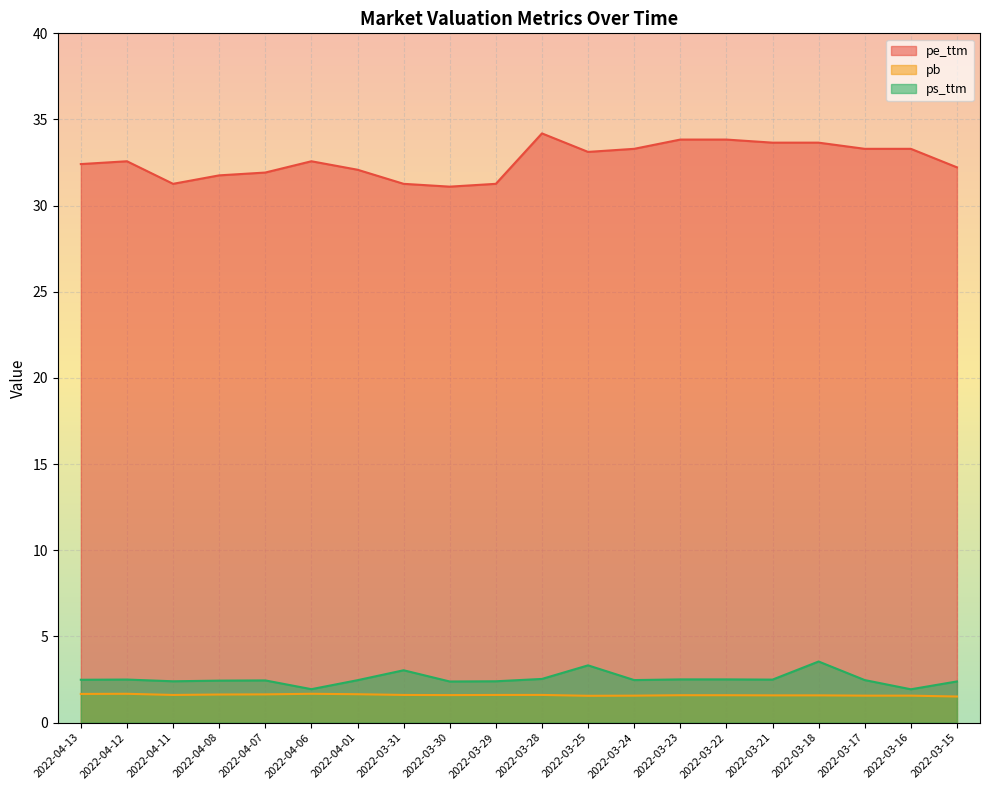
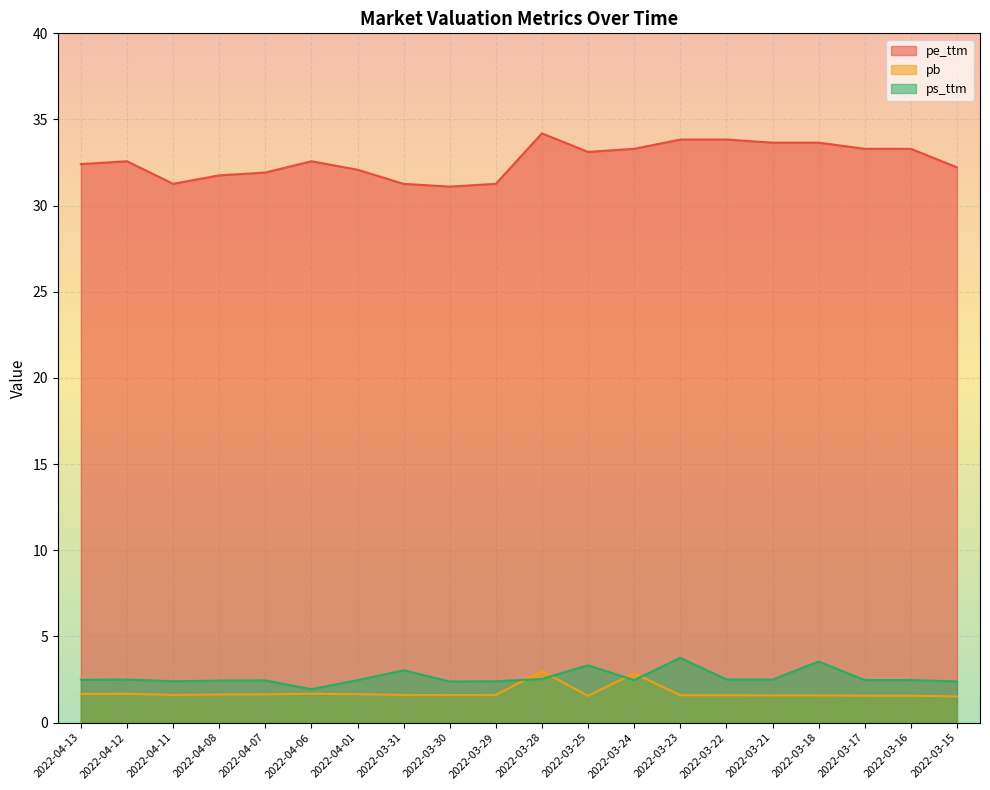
pb, 2022-03-28: 1.6 -> 3.0
pb, 2022-03-24: 1.6 -> 2.9
ps_ttm, 2022-03-23: 2.5 -> 3.8
ps_ttm, 2022-03-16: 1.9 -> 2.5
